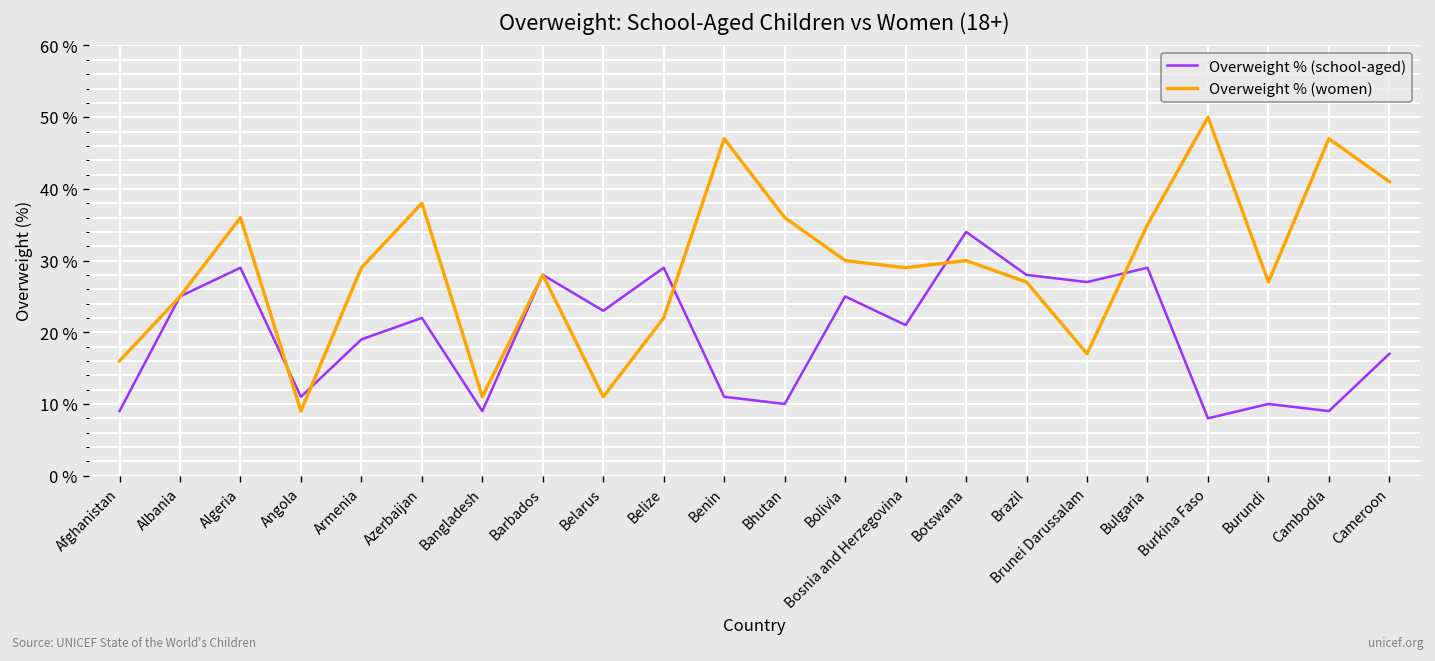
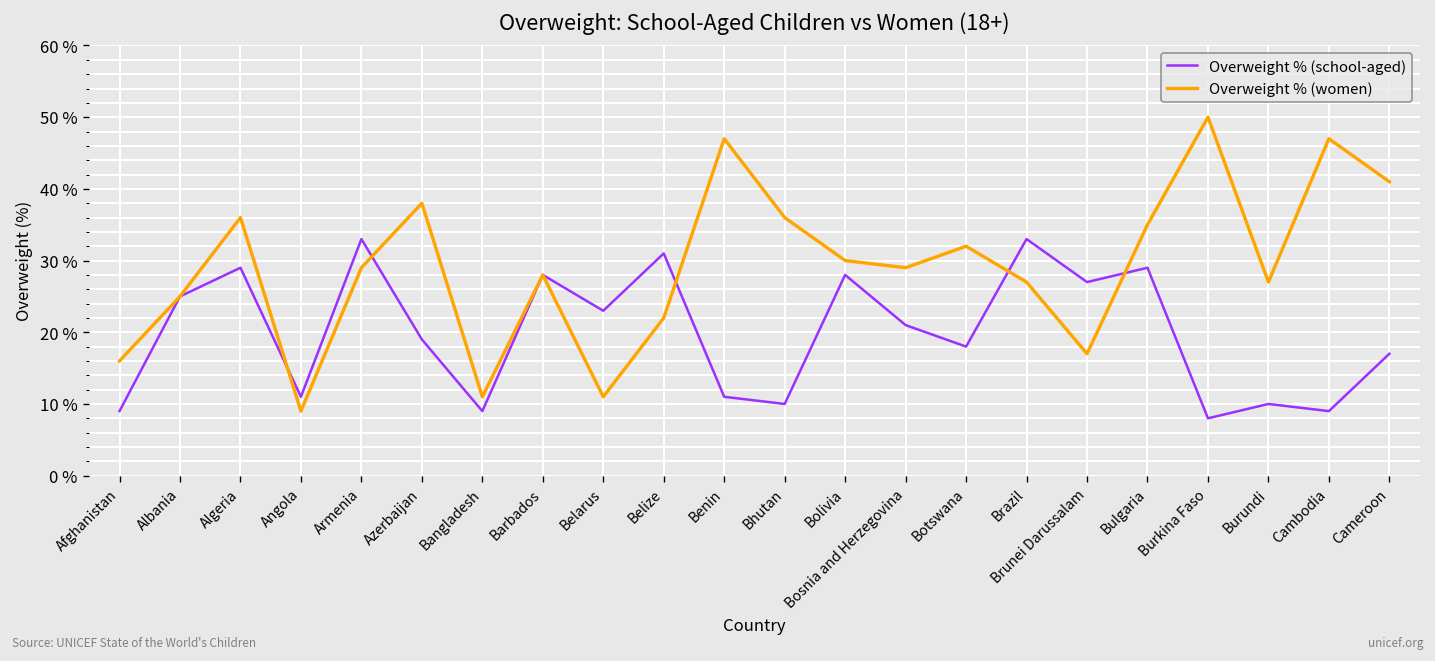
Overweight % (school-aged), Armenia: 19 % -> 33 %
Overweight % (school-aged), Azerbaijan: 22 % -> 19 %
Overweight % (school-aged), Belize: 29 % -> 31 %
Overweight % (school-aged), Bolivia: 25 % -> 28 %
Overweight % (school-aged), Botswana: 34 % -> 18 %
Overweight % (women), Botswana: 30 % -> 32 %
Overweight % (school-aged), Brazil: 28 % -> 33 %
